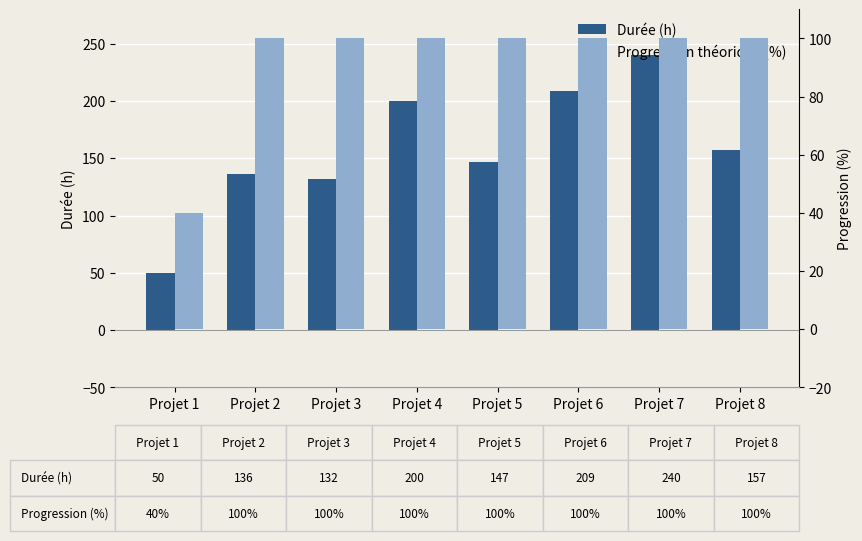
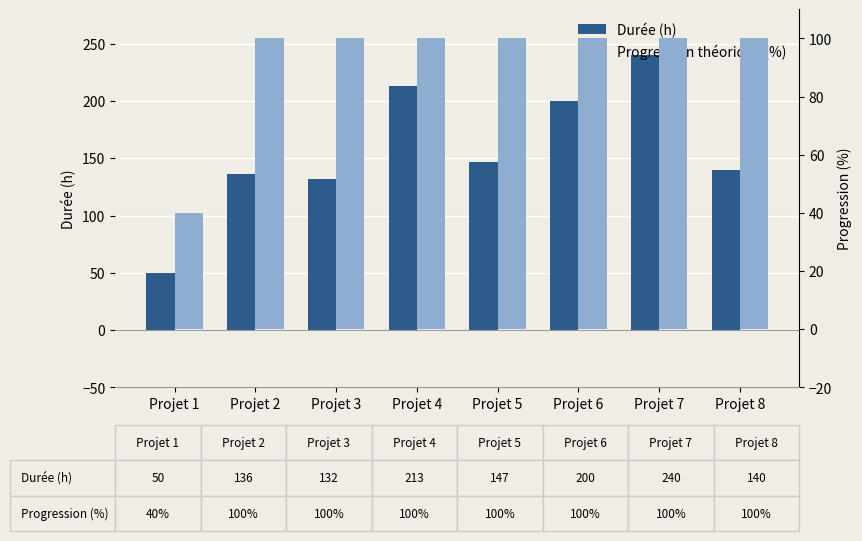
Durée (h), Projet 4: 200 -> 213
Durée (h), Projet 6: 209 -> 200
Durée (h), Projet 8: 157 -> 140
